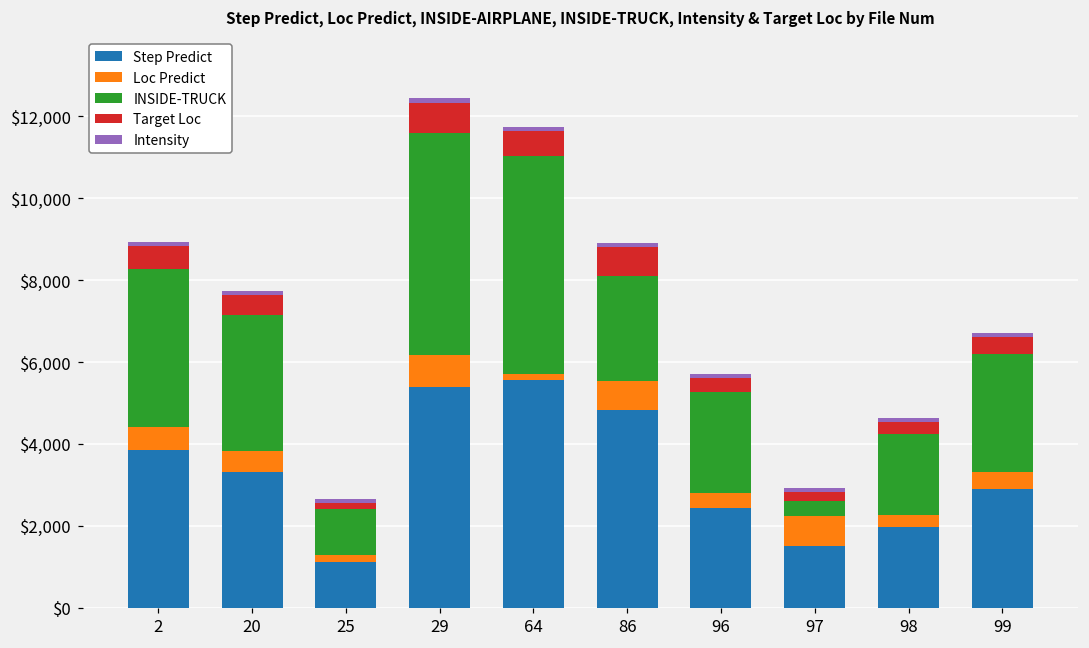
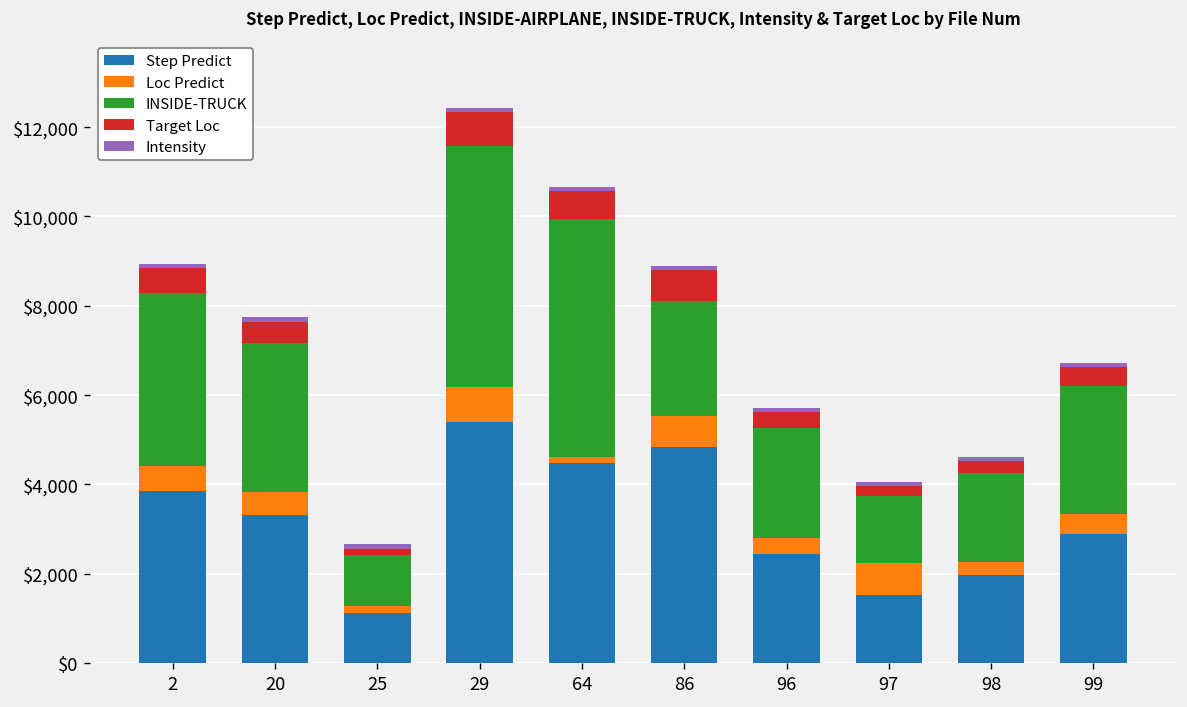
Step Predict, 64: $5,600 -> $4,500
INSIDE-TRUCK, 97: $400 -> $1,500
